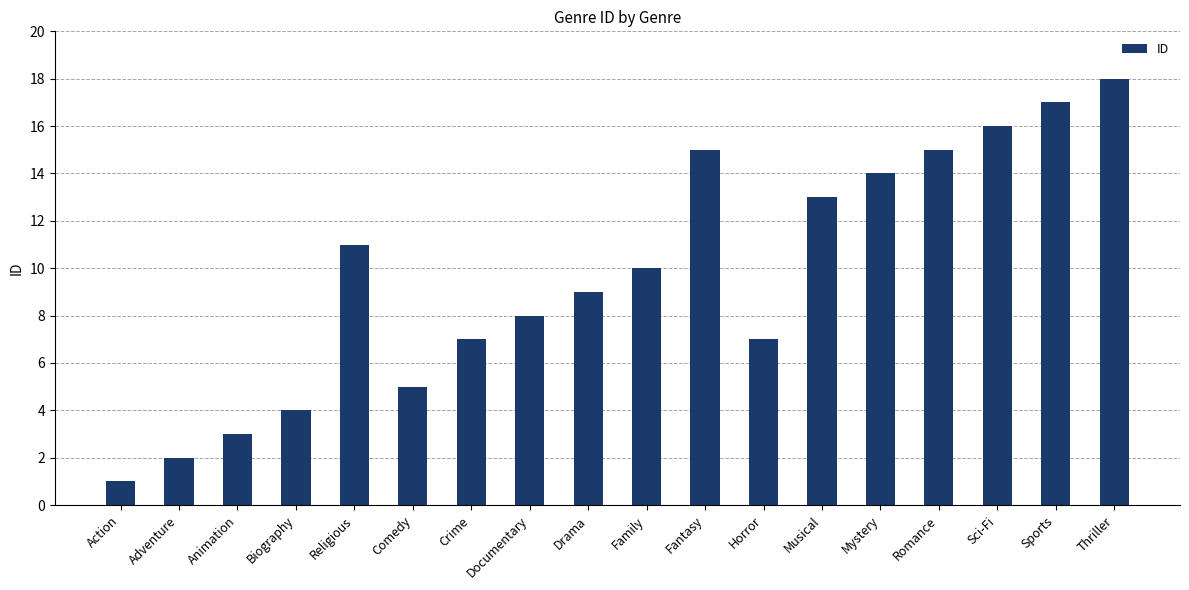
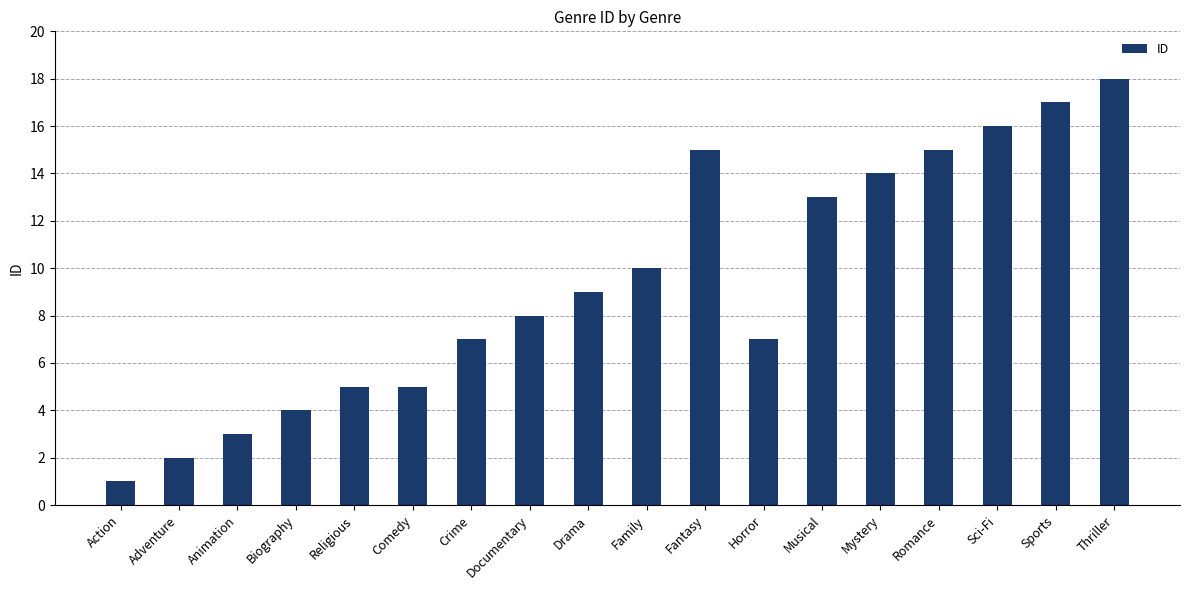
Religious: 11 -> 5
